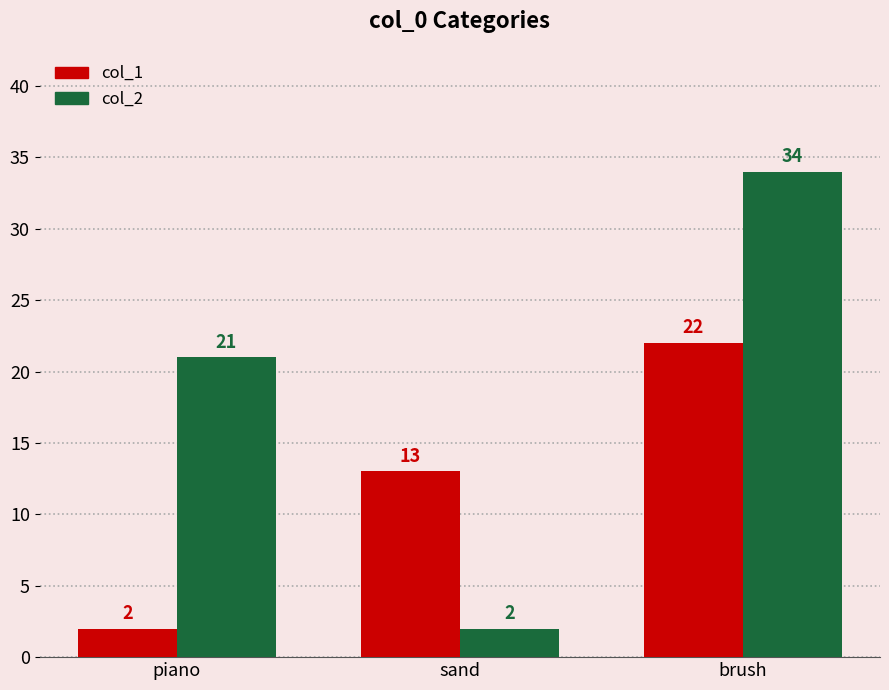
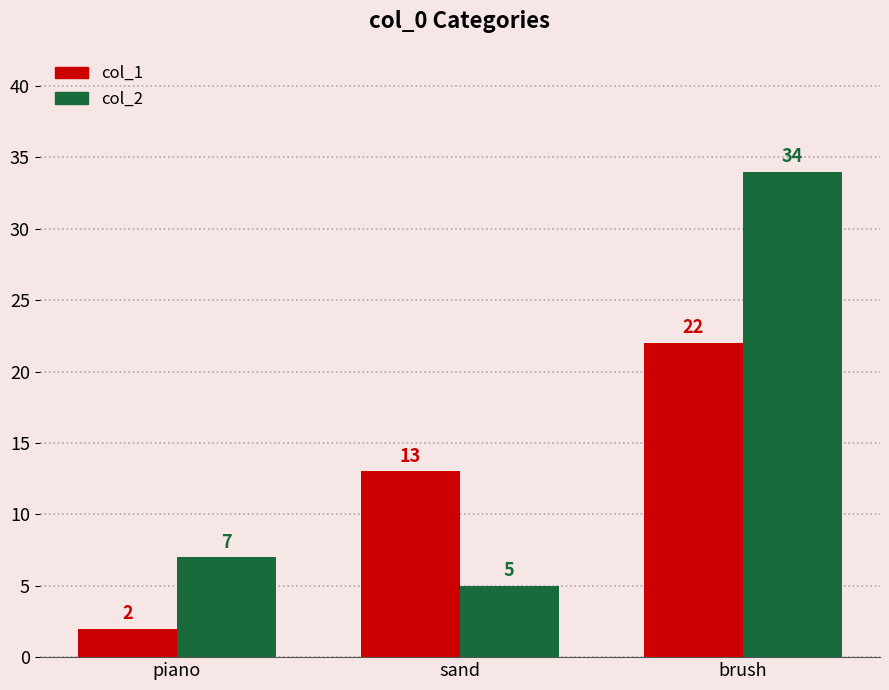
col_2, piano: 21 -> 7
col_2, sand: 2 -> 5
